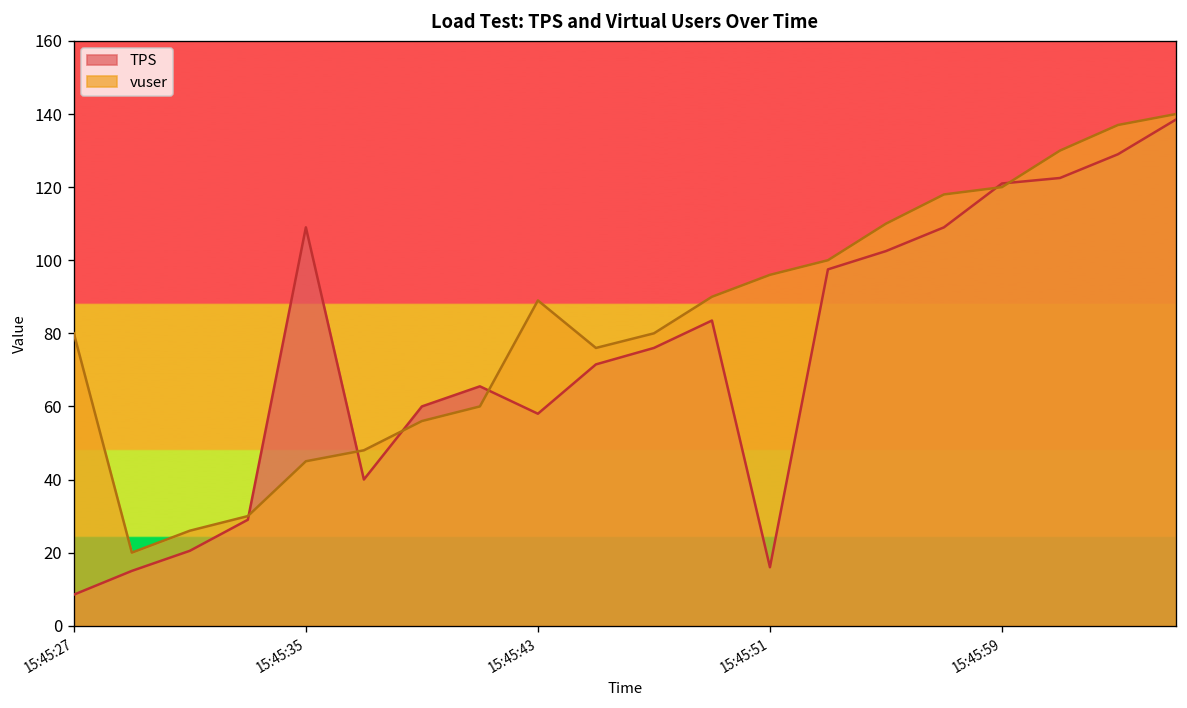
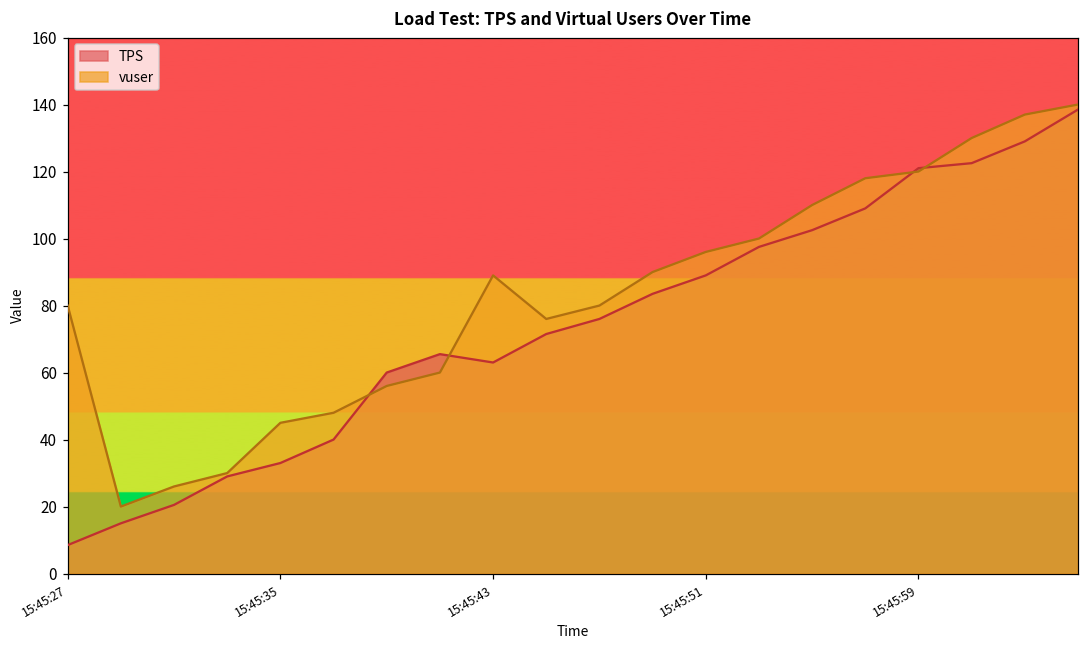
TPS, 15:45:35: 109 -> 33
TPS, 15:45:43: 58 -> 63
TPS, 15:45:51: 16 -> 89
